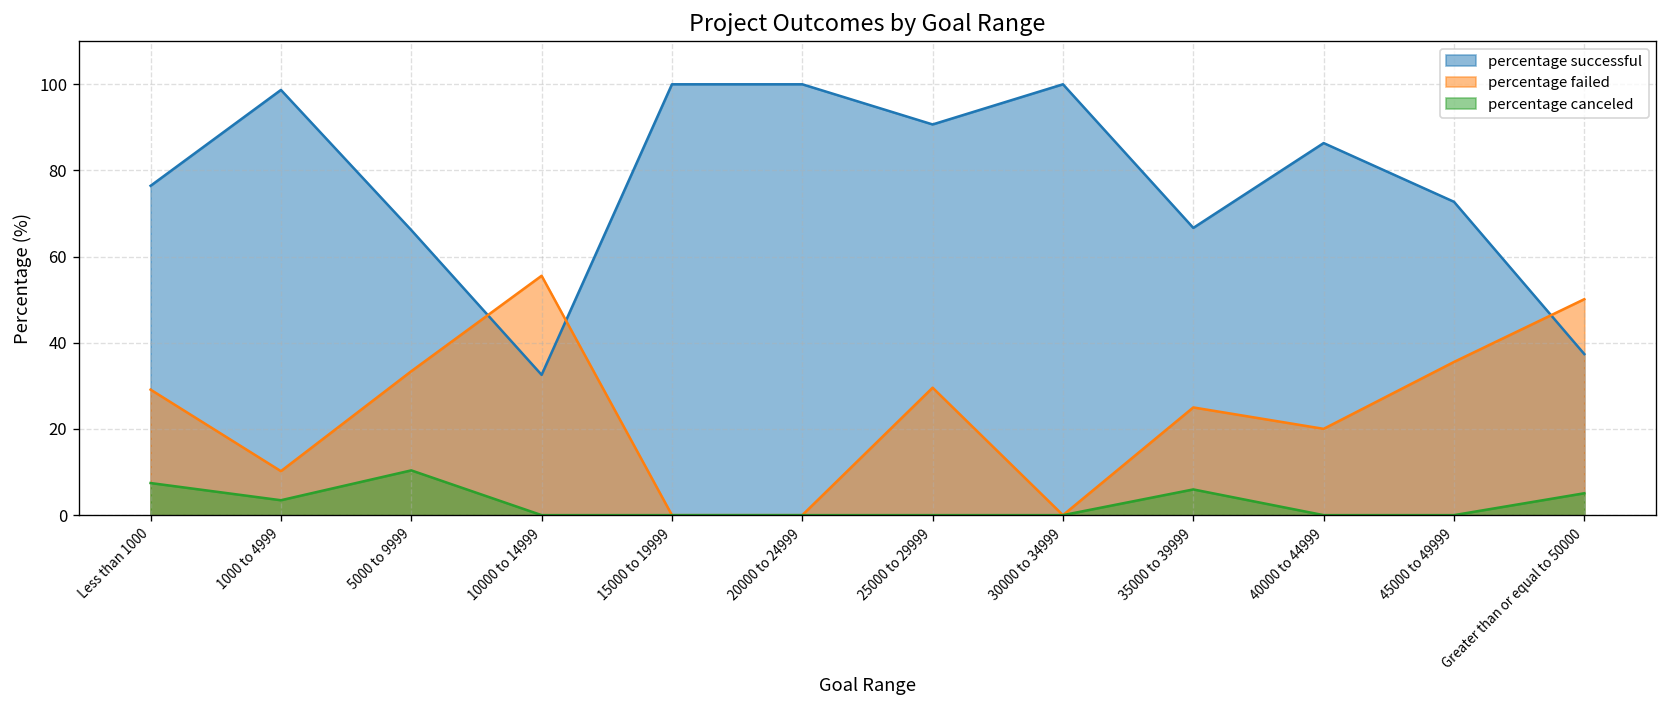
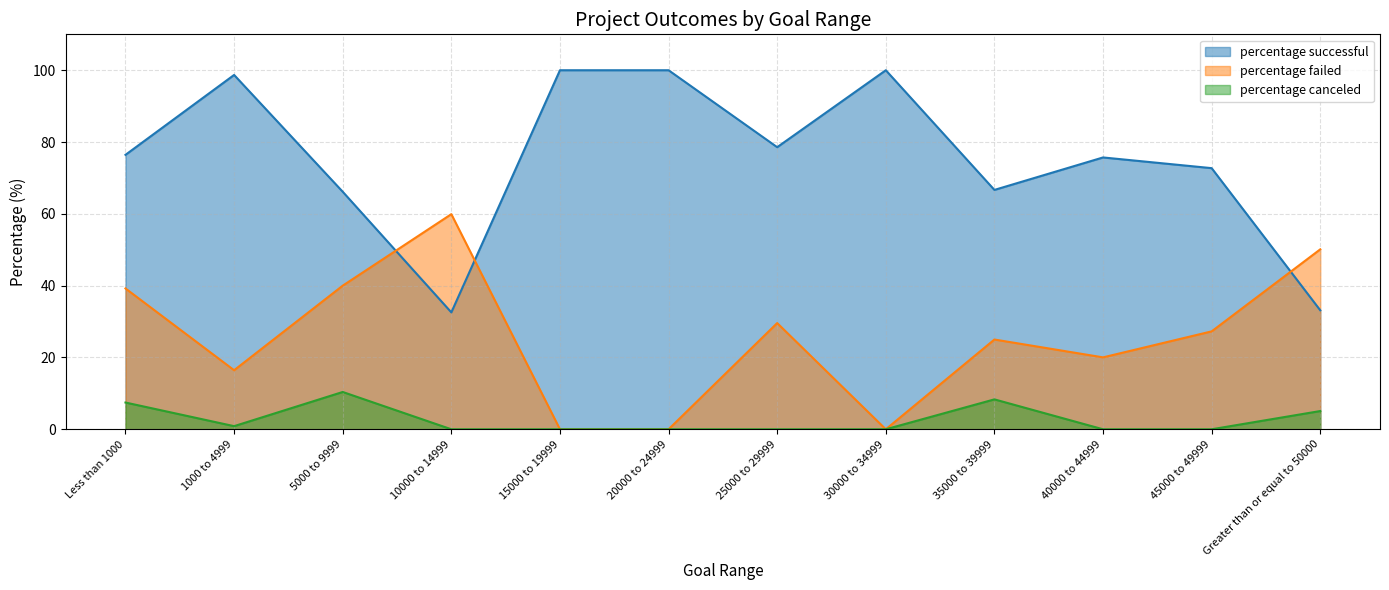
percentage failed, Less than 1000: 29 -> 39
percentage failed, 1000 to 4999: 10 -> 16
percentage canceled, 1000 to 4999: 3 -> 1
percentage failed, 5000 to 9999: 33 -> 40
percentage failed, 10000 to 14999: 56 -> 60
percentage successful, 25000 to 29999: 91 -> 79
percentage canceled, 35000 to 39999: 6 -> 8
percentage successful, 40000 to 44999: 86 -> 76
percentage failed, 45000 to 49999: 36 -> 27
percentage successful, Greater than or equal to 50000: 37 -> 33
